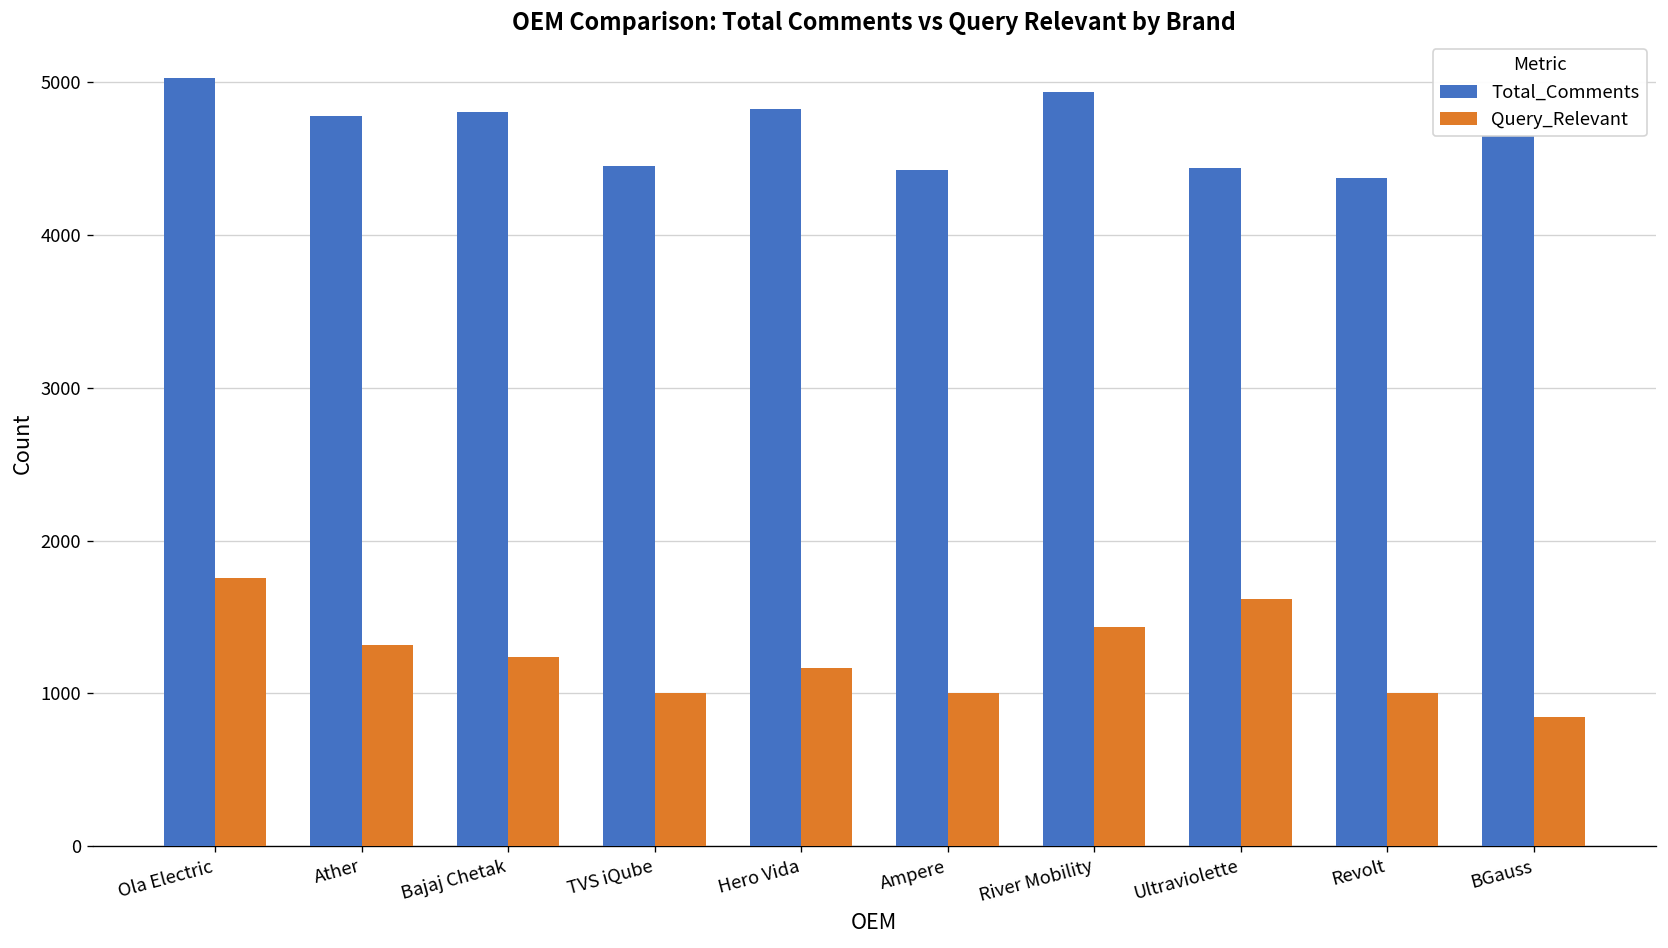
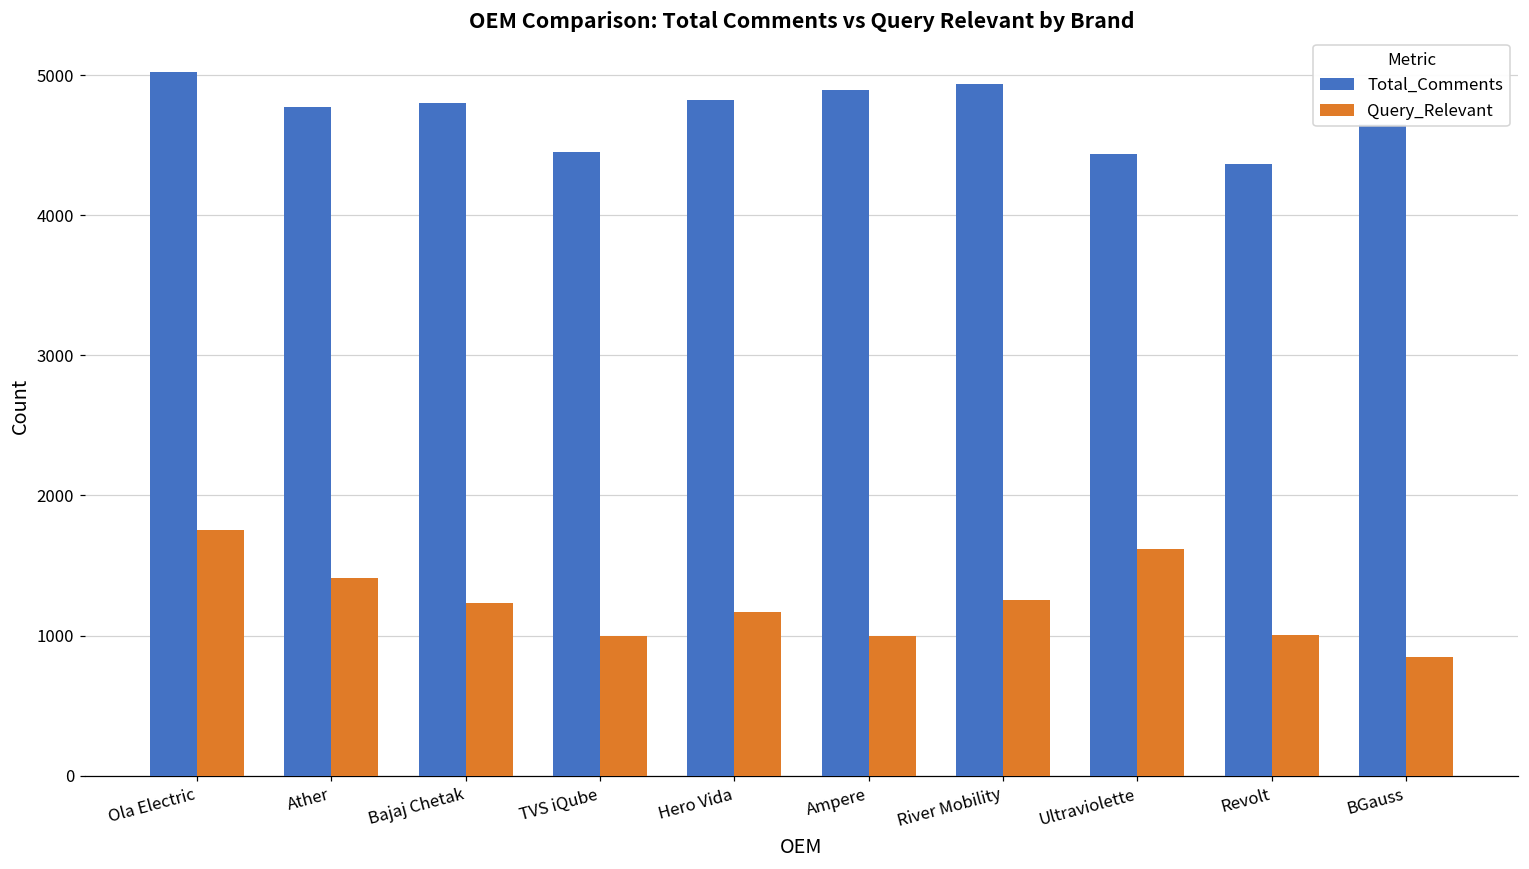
Query_Relevant, Ather: 1320 -> 1410
Total_Comments, Ampere: 4420 -> 4900
Query_Relevant, River Mobility: 1440 -> 1250
